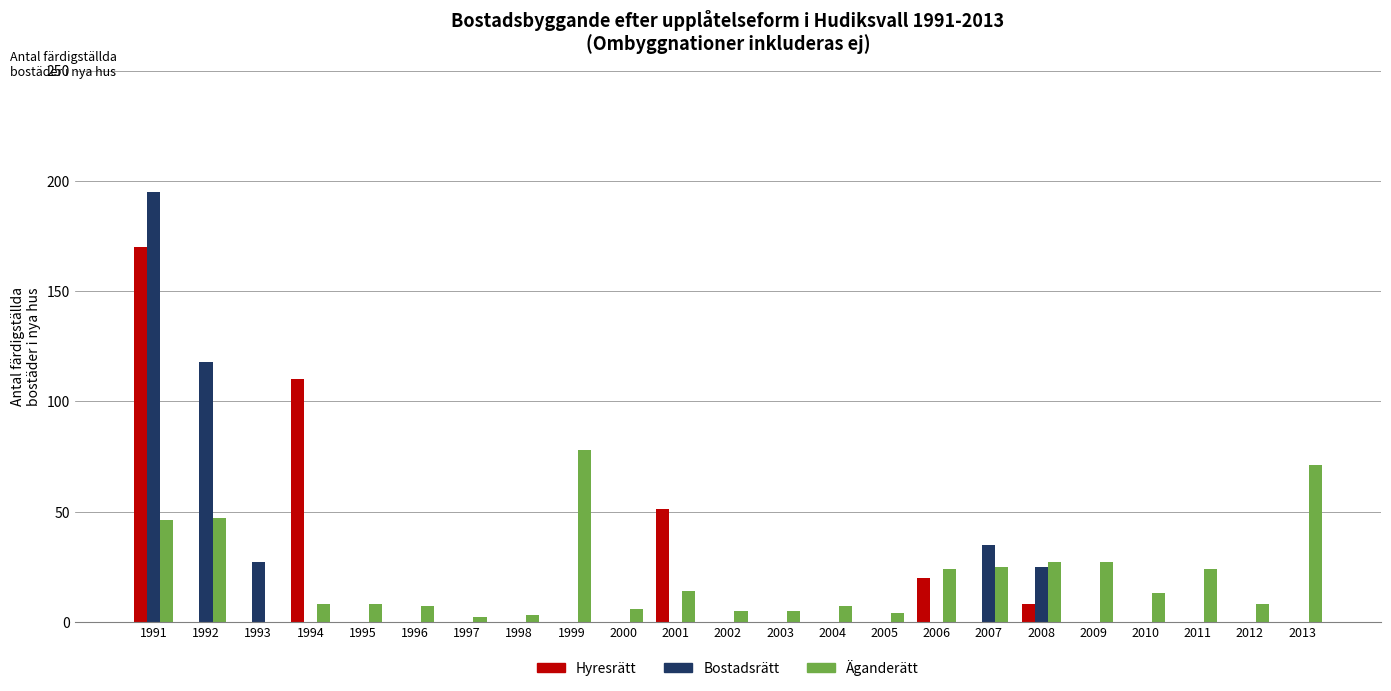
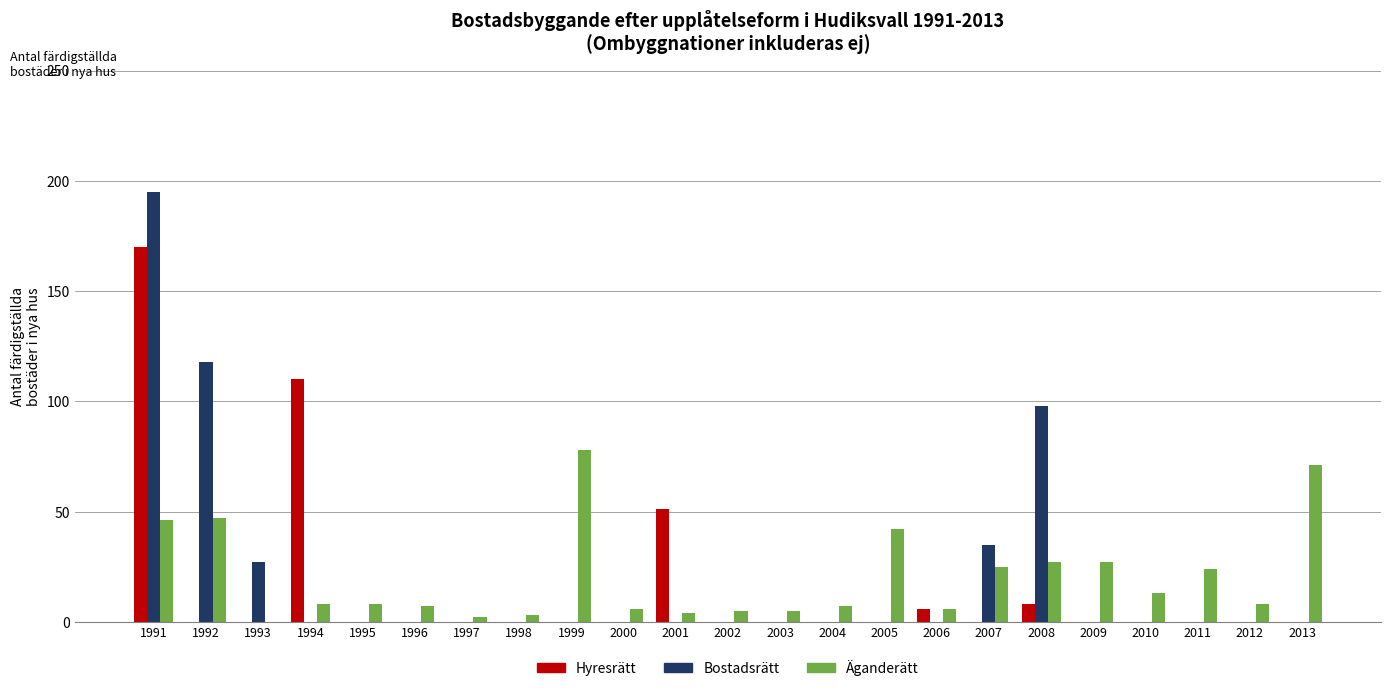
Äganderätt, 2001: 14 -> 4
Äganderätt, 2005: 4 -> 42
Hyresrätt, 2006: 20 -> 6
Äganderätt, 2006: 24 -> 6
Bostadsrätt, 2008: 25 -> 98
